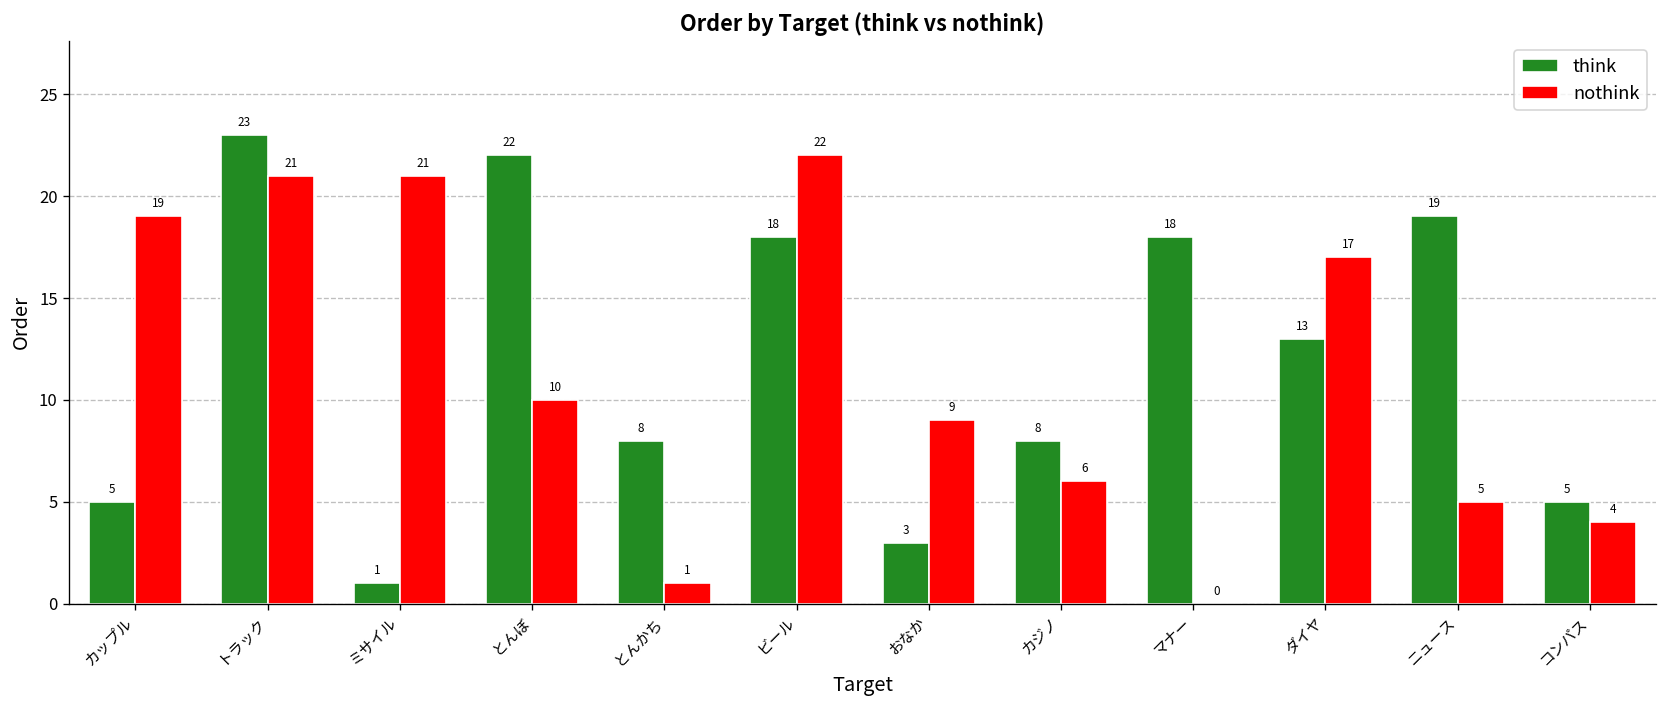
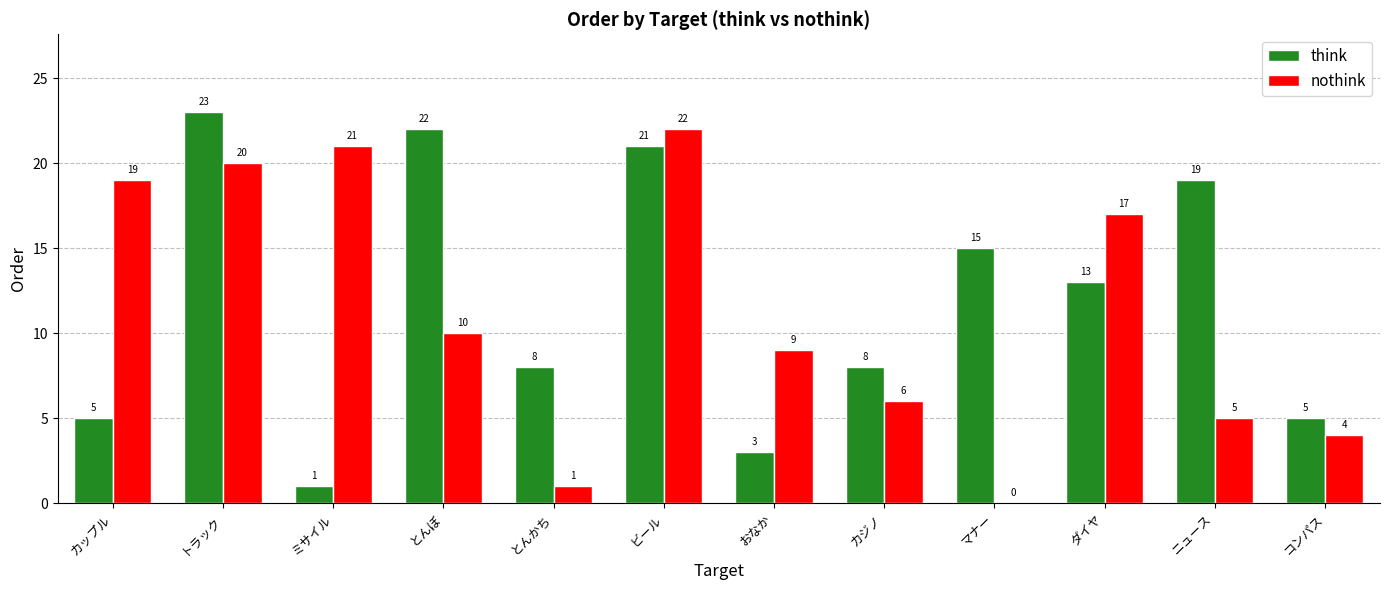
nothink, トラック: 21 -> 20
think, ビール: 18 -> 21
think, マナー: 18 -> 15
